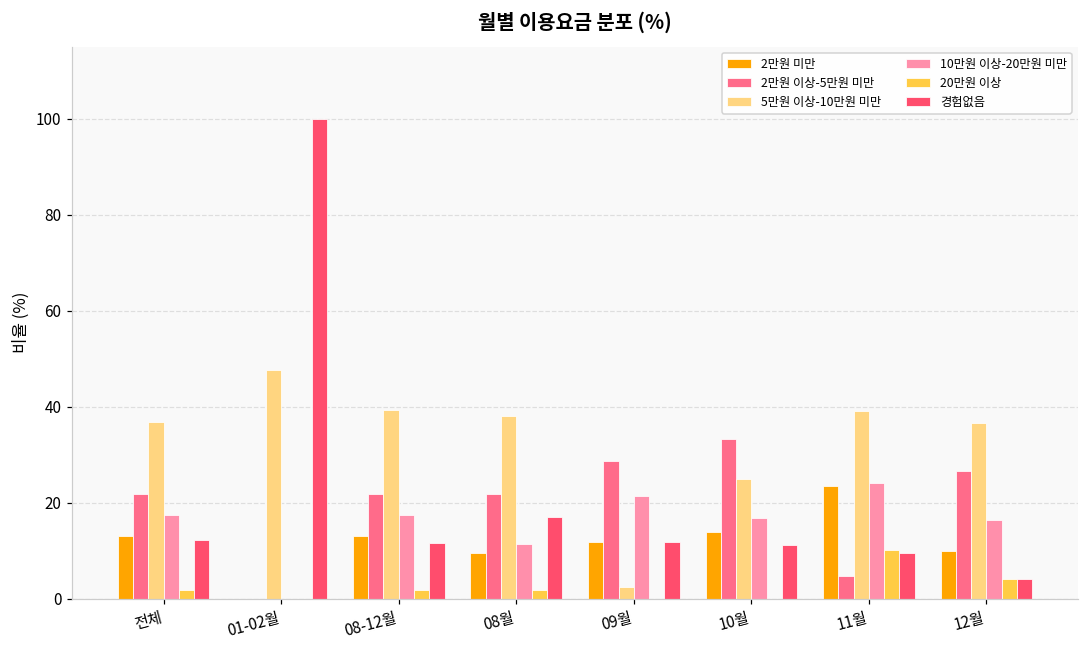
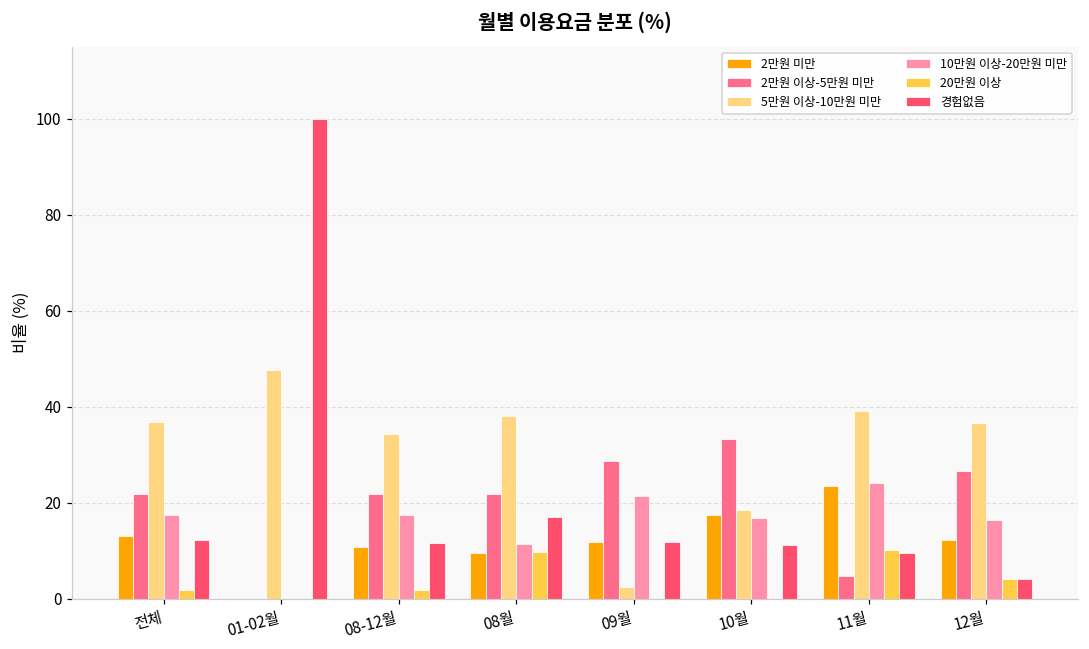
2만원 미만, 08-12월: 13 -> 11
5만원 이상-10만원 미만, 08-12월: 39 -> 34
20만원 이상, 08월: 2 -> 10
2만원 미만, 10월: 14 -> 17
5만원 이상-10만원 미만, 10월: 25 -> 18
2만원 미만, 12월: 10 -> 12
